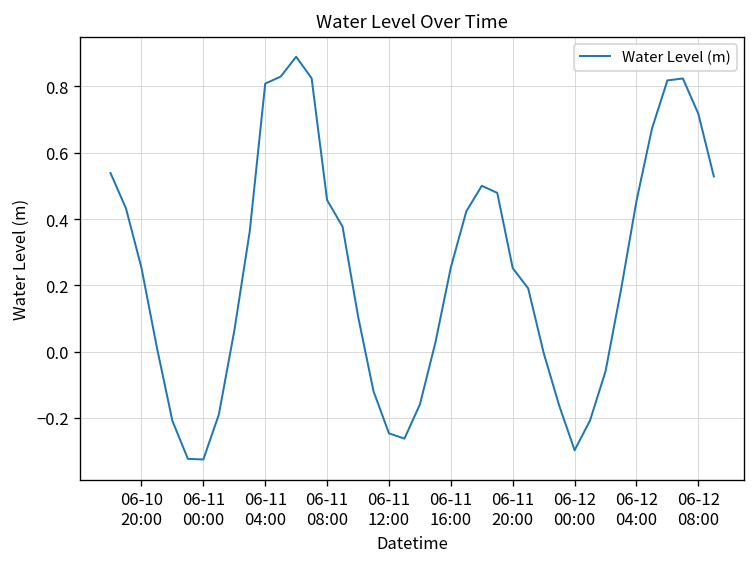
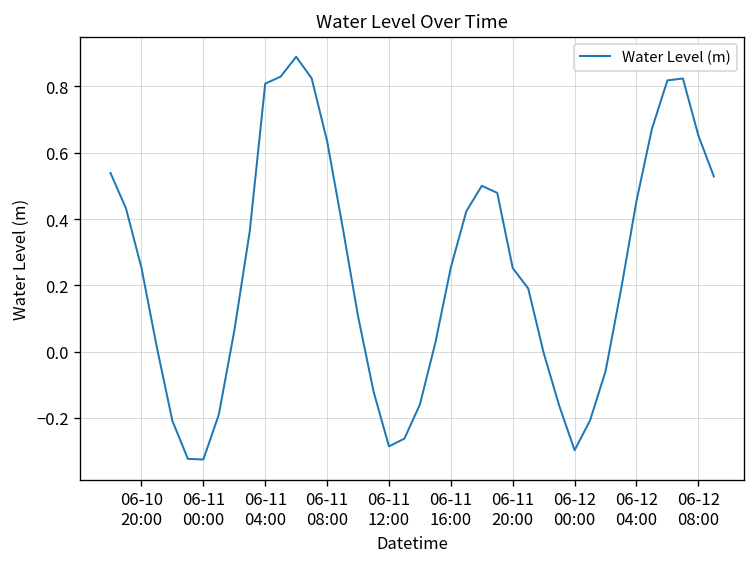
06-11 08:00: 0.46 -> 0.64
06-11 12:00: -0.25 -> -0.29
06-12 08:00: 0.72 -> 0.65
